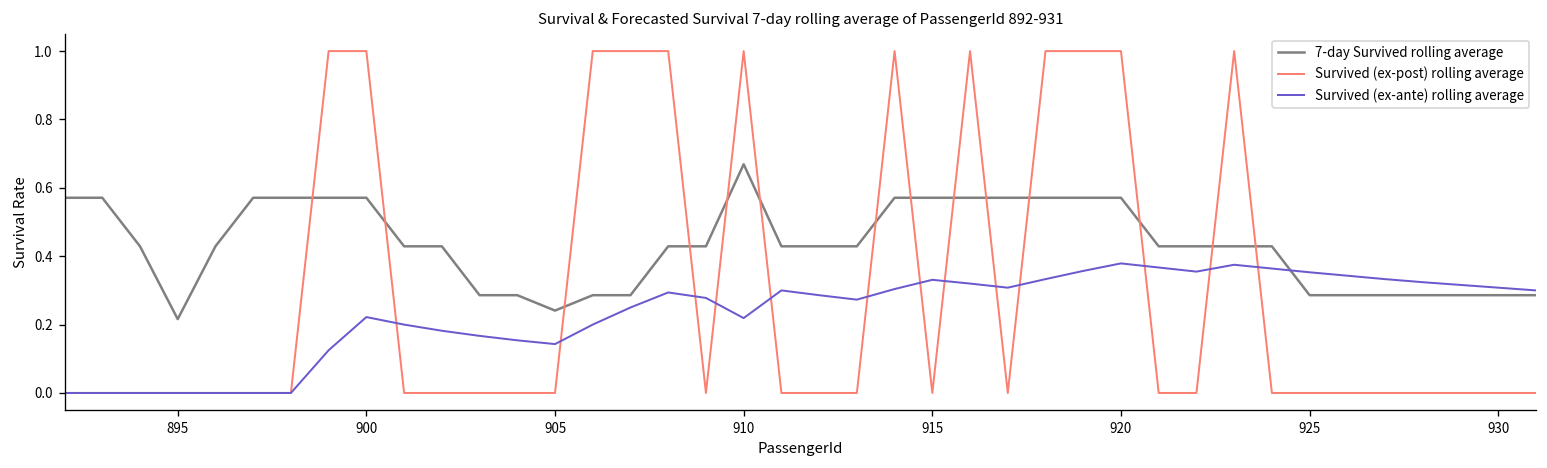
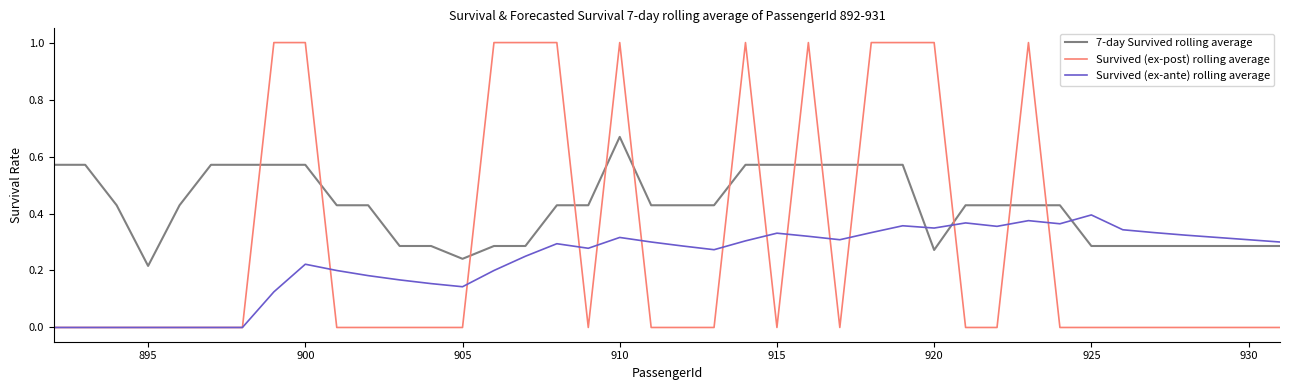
Survived (ex-ante) rolling average, 910: 0.22 -> 0.32
7-day Survived rolling average, 920: 0.57 -> 0.27
Survived (ex-ante) rolling average, 920: 0.38 -> 0.35
Survived (ex-ante) rolling average, 925: 0.35 -> 0.40
